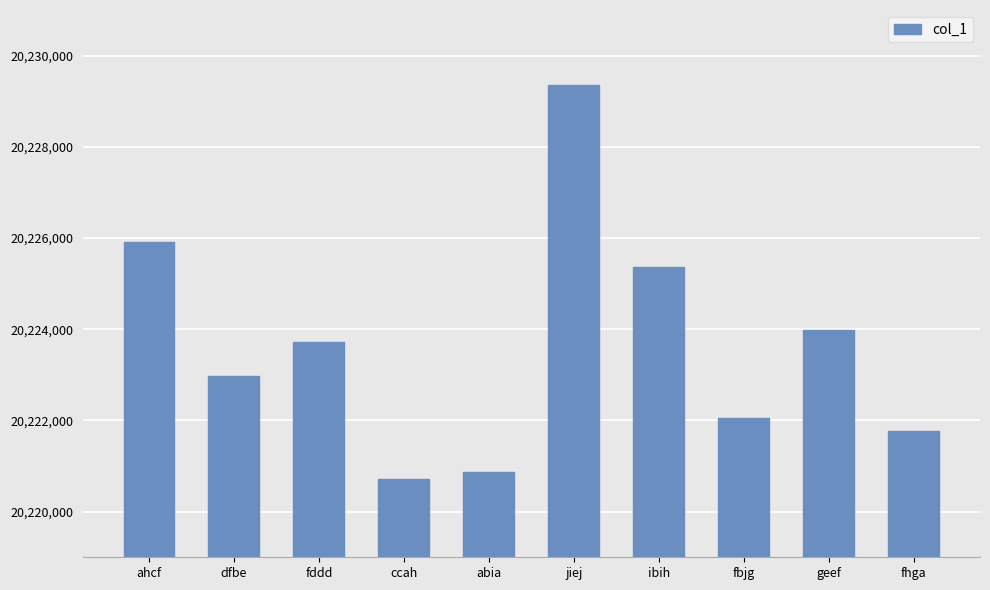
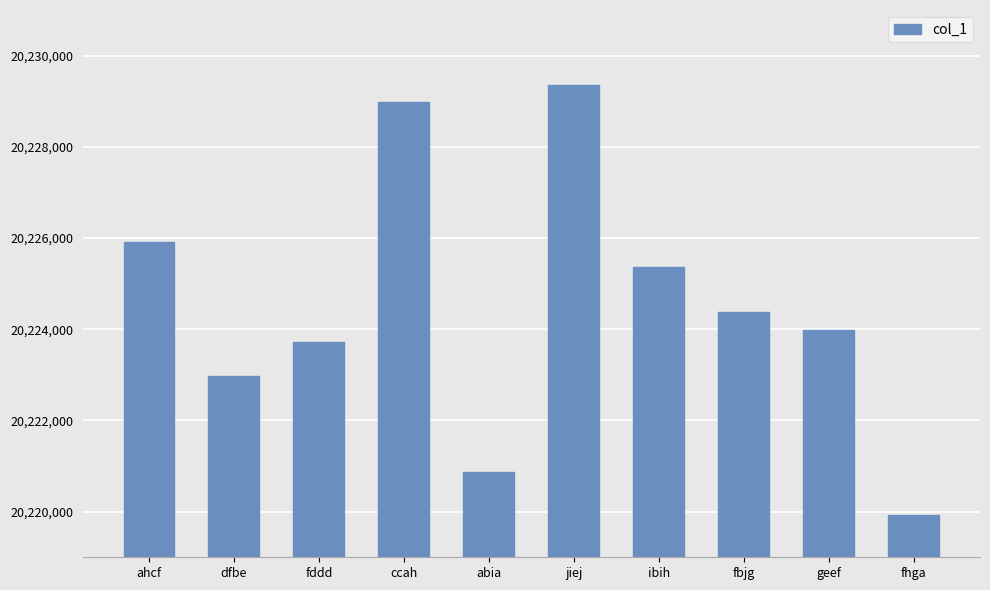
ccah: 20,220,700 -> 20,229,000
fbjg: 20,222,100 -> 20,224,400
fhga: 20,221,800 -> 20,219,900
